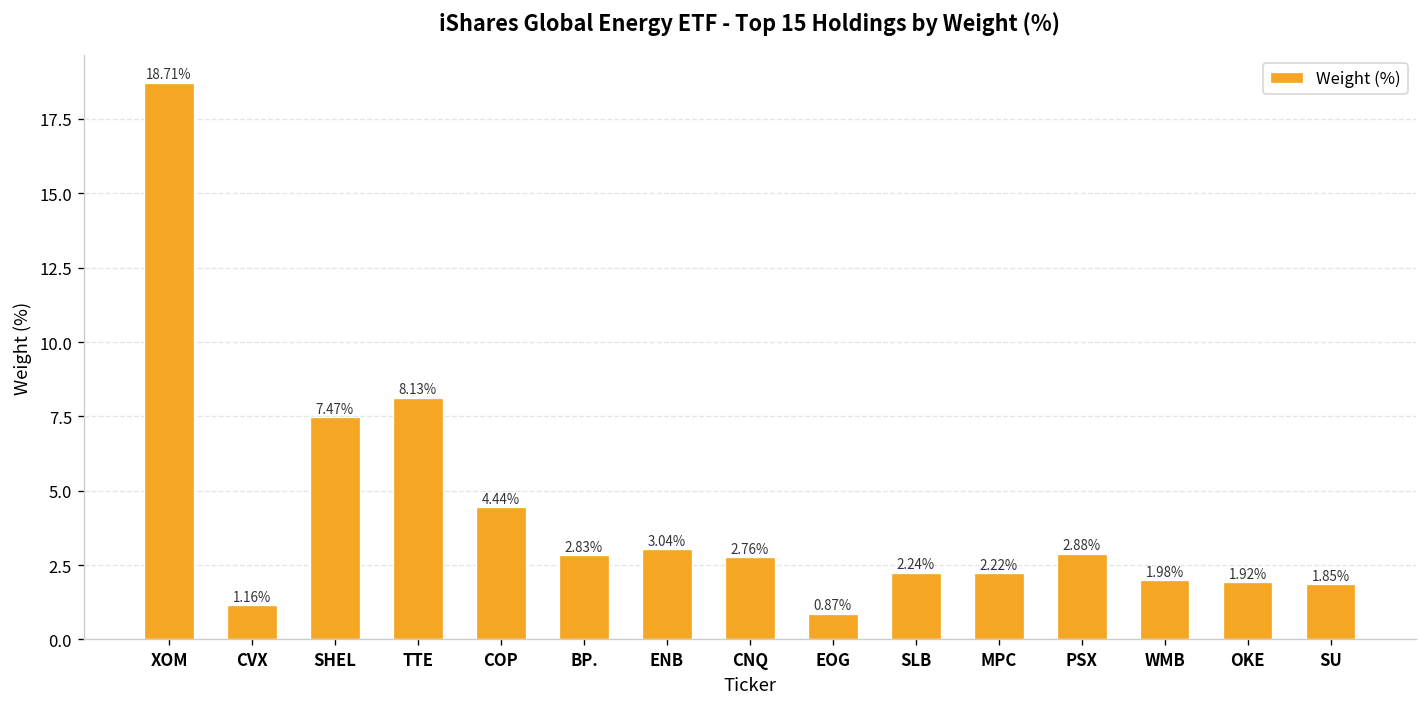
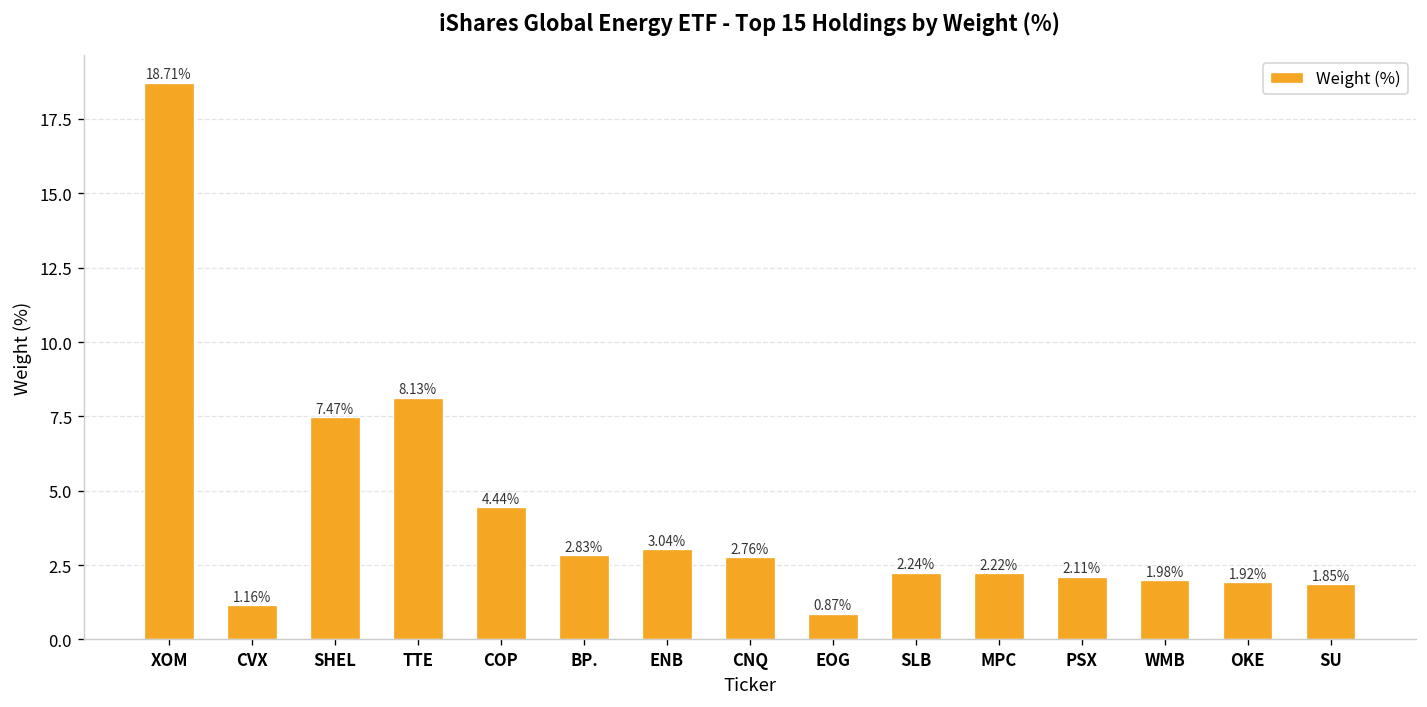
PSX: 2.88% -> 2.11%
